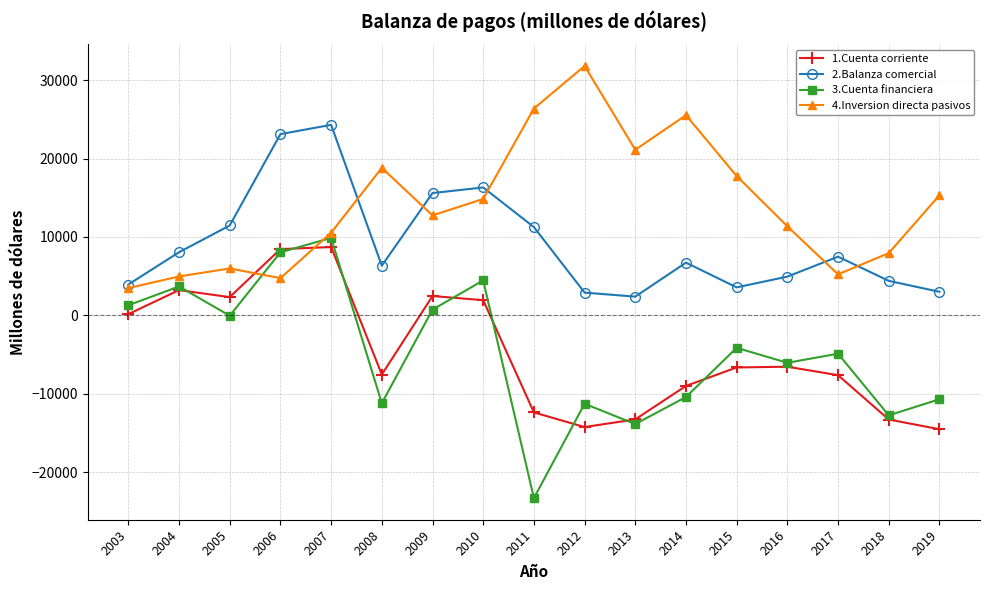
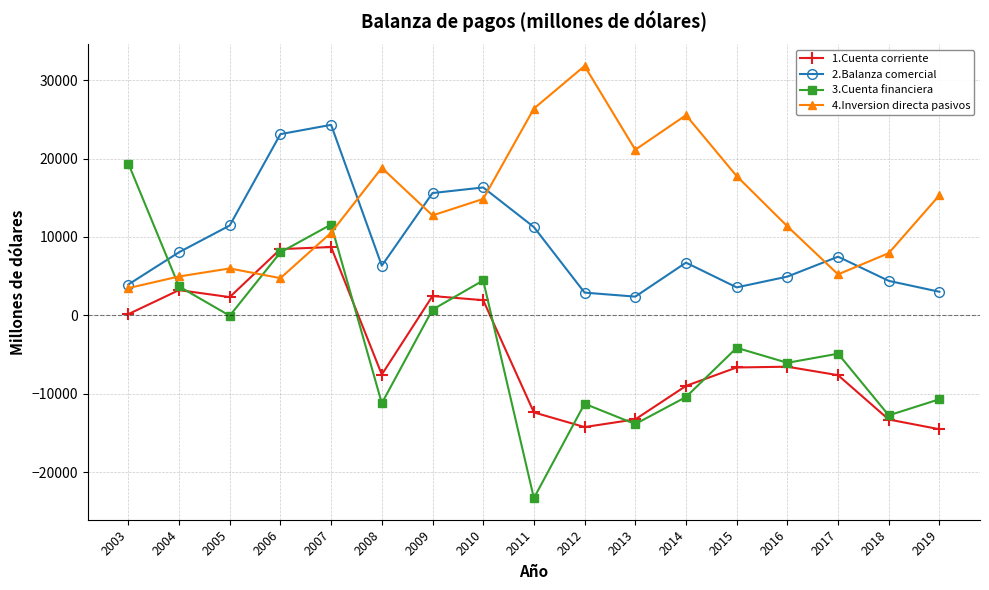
3.Cuenta financiera, 2003: 1000 -> 19000
3.Cuenta financiera, 2007: 10000 -> 12000
